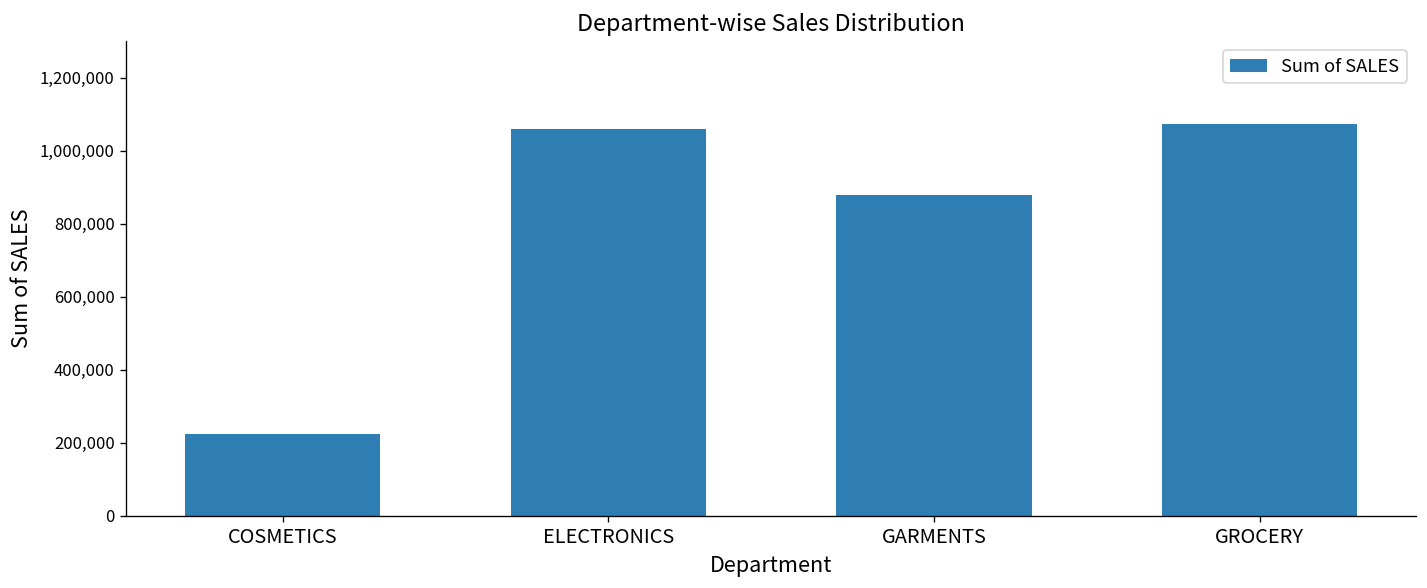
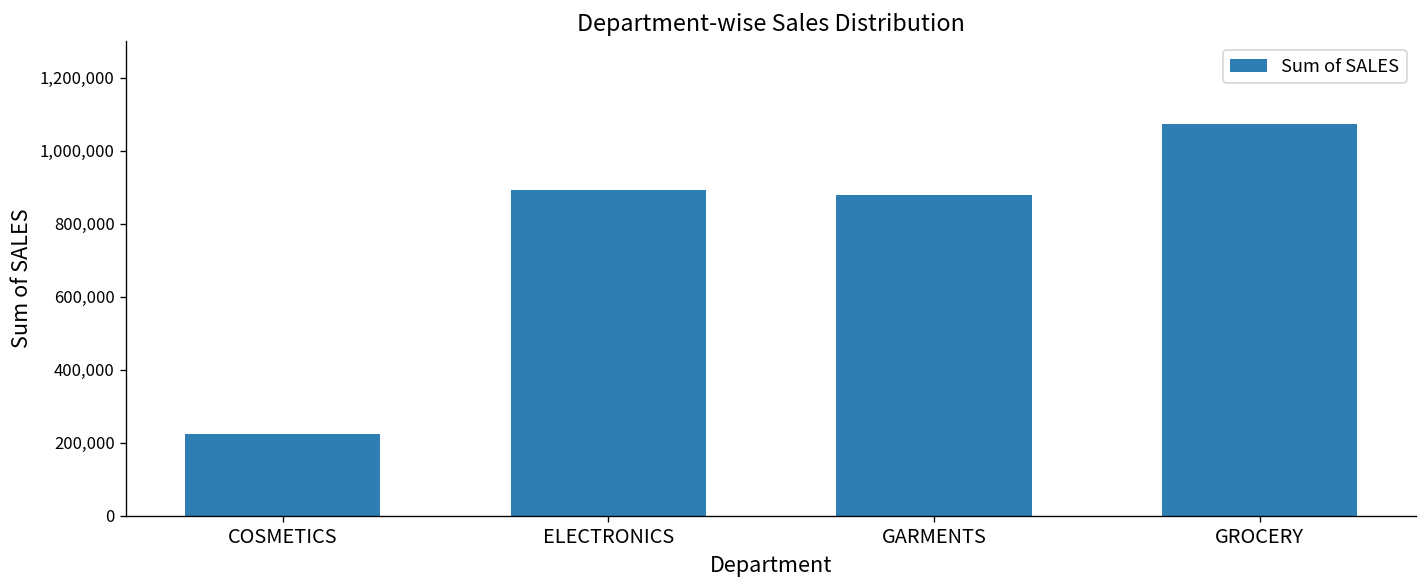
ELECTRONICS: 1,060,000 -> 890,000
